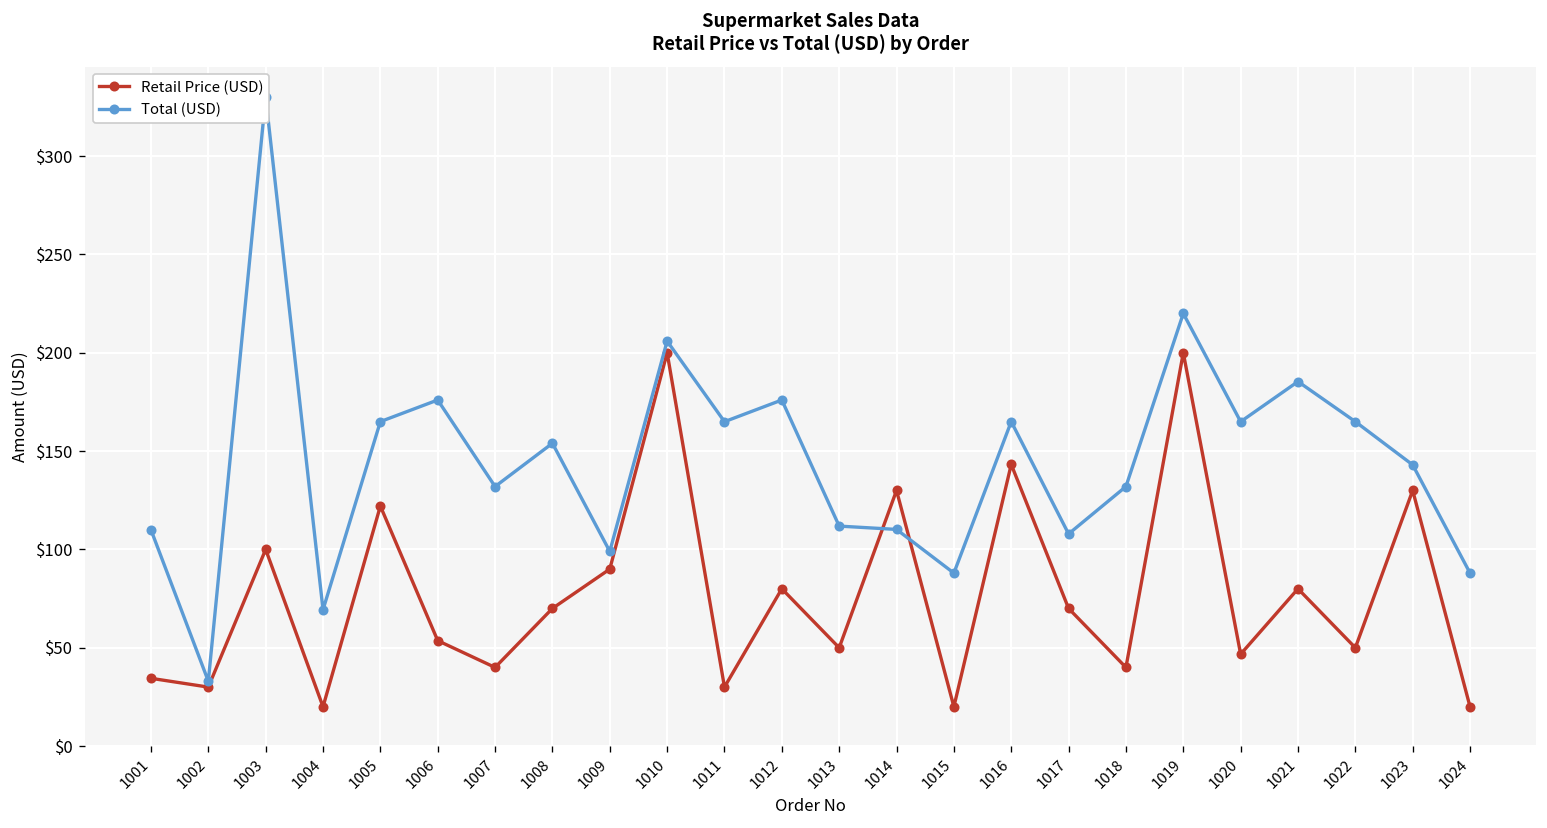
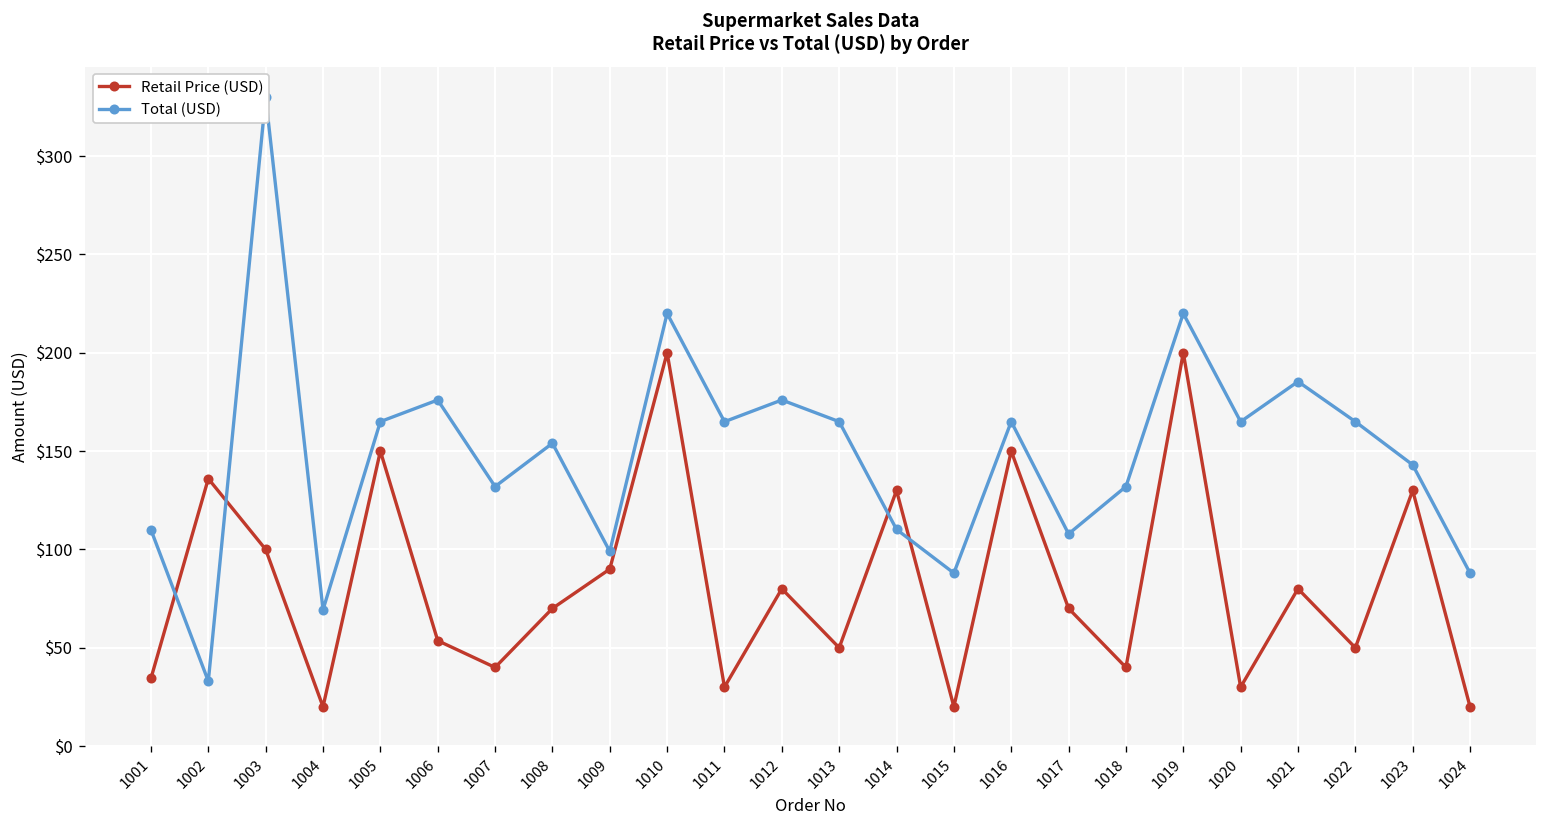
Retail Price (USD), 1002: $30 -> $136
Retail Price (USD), 1005: $122 -> $150
Total (USD), 1010: $206 -> $220
Total (USD), 1013: $112 -> $165
Retail Price (USD), 1016: $143 -> $150
Retail Price (USD), 1020: $47 -> $30
